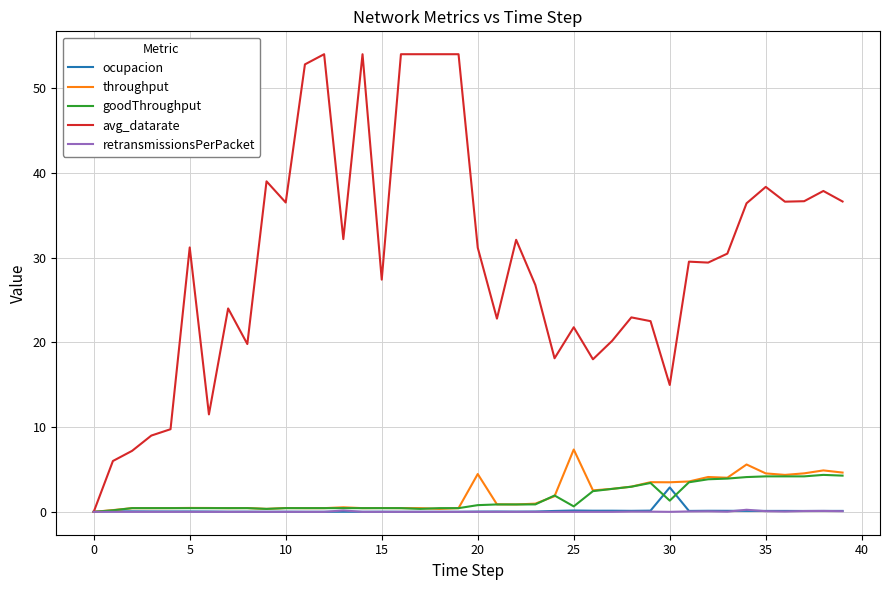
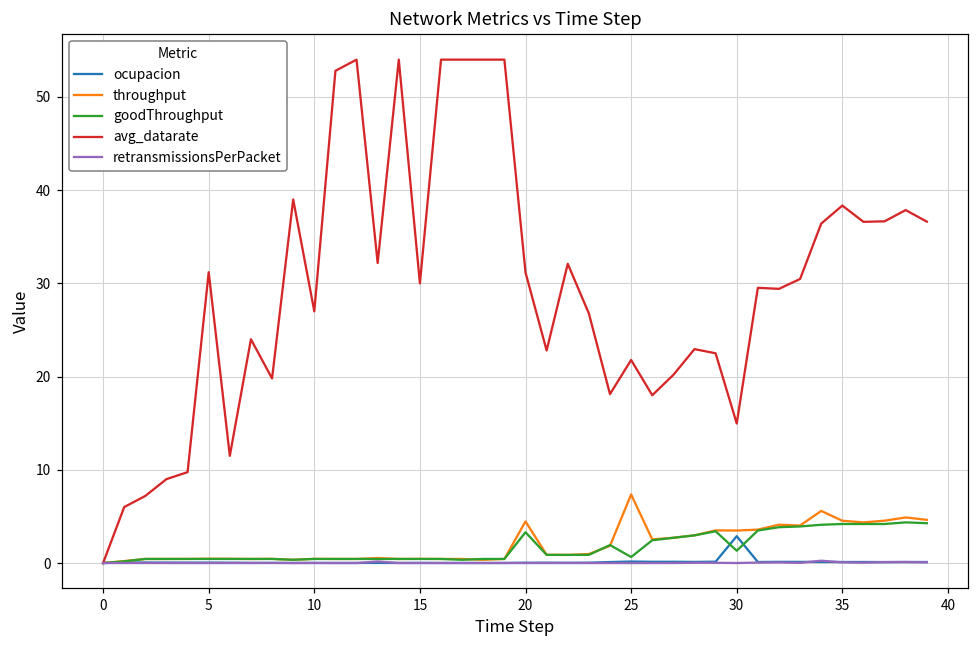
avg_datarate, 10: 37 -> 27
avg_datarate, 15: 27 -> 30
goodThroughput, 20: 1 -> 3
